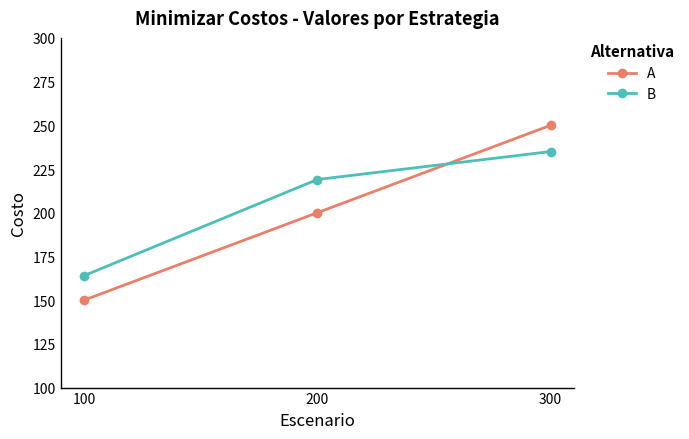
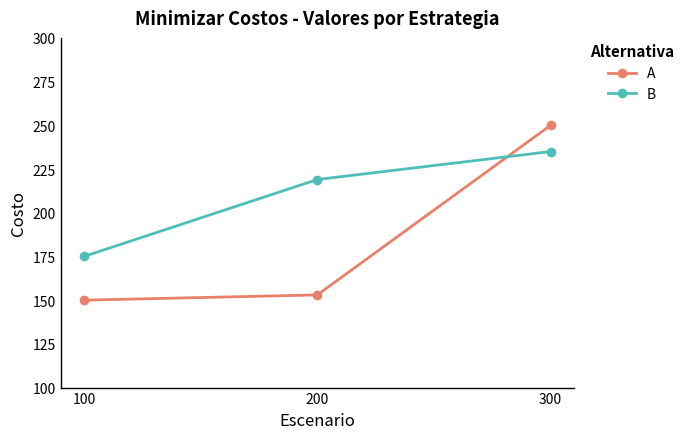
B, 100: 164 -> 175
A, 200: 200 -> 153
